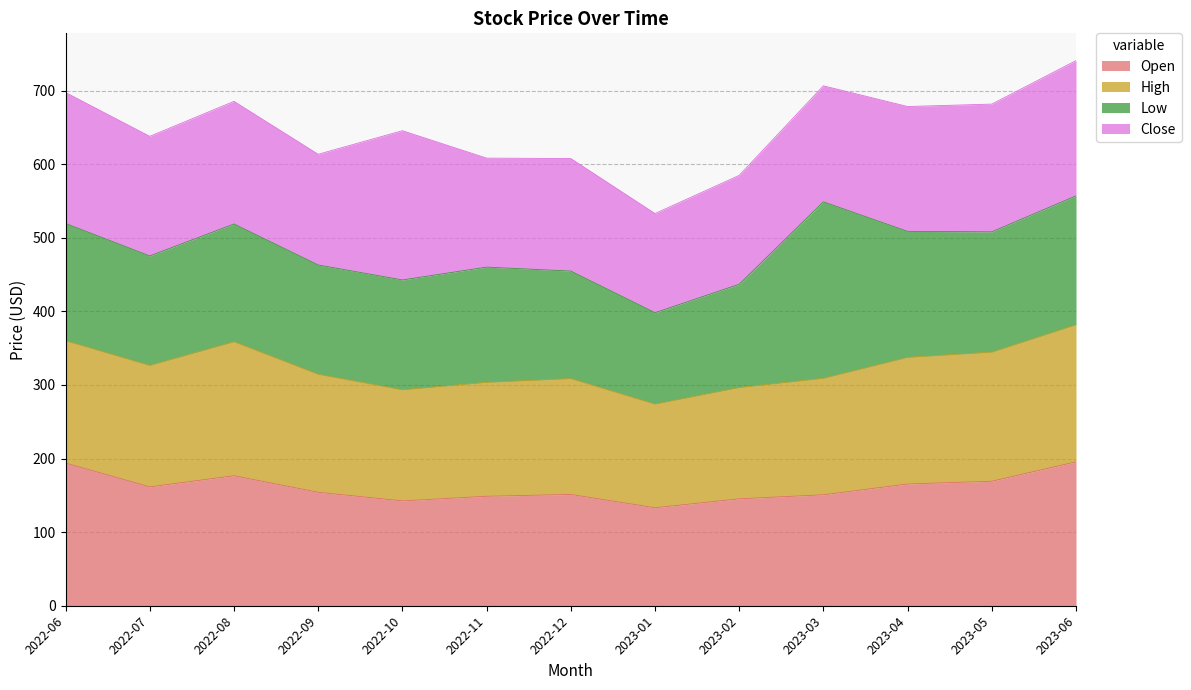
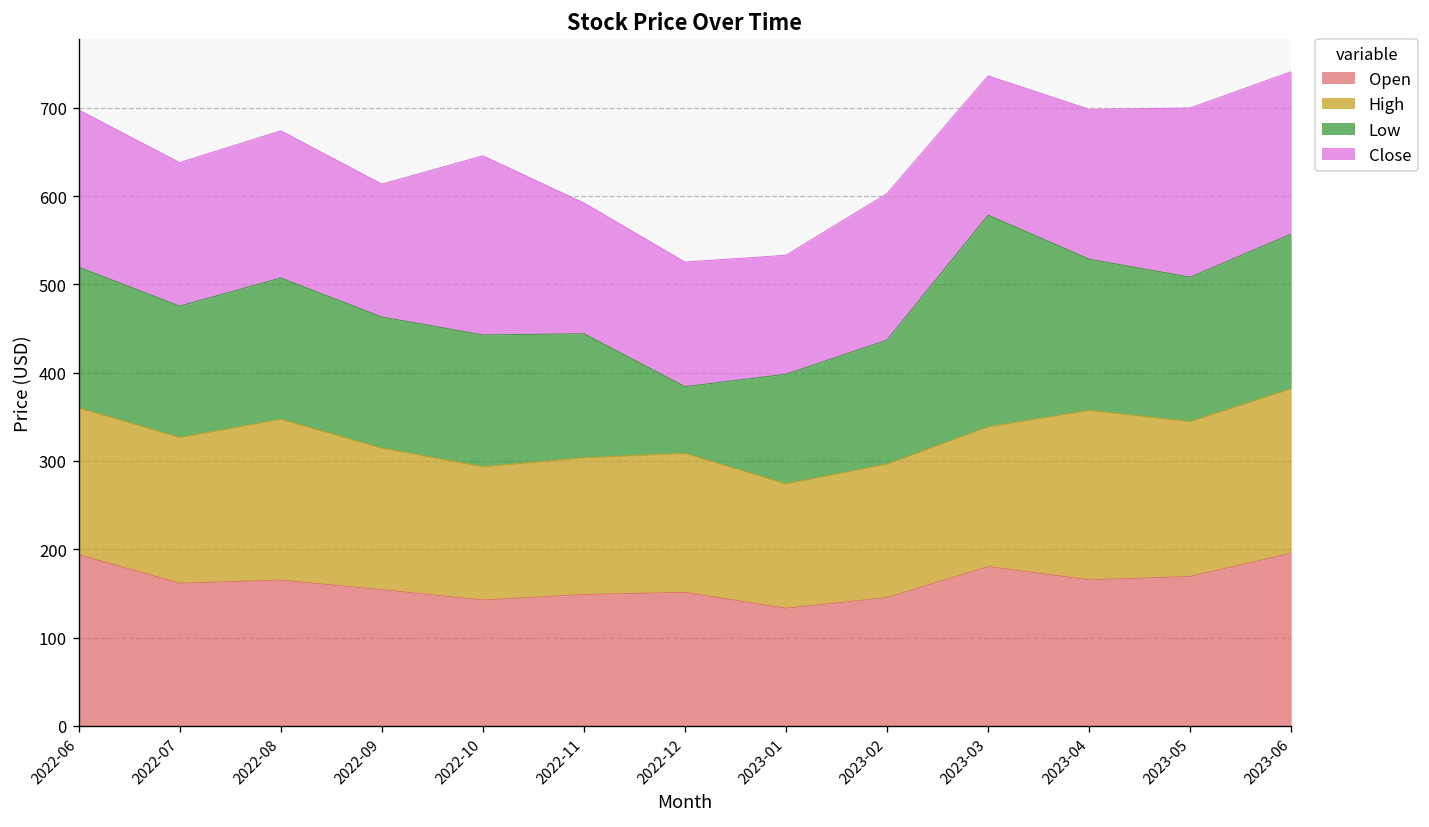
Open, 2022-08: 180 -> 170
Low, 2022-11: 160 -> 140
Low, 2022-12: 150 -> 80
Close, 2022-12: 150 -> 140
Close, 2023-02: 150 -> 170
Open, 2023-03: 150 -> 180
High, 2023-04: 170 -> 190
Close, 2023-05: 170 -> 190
